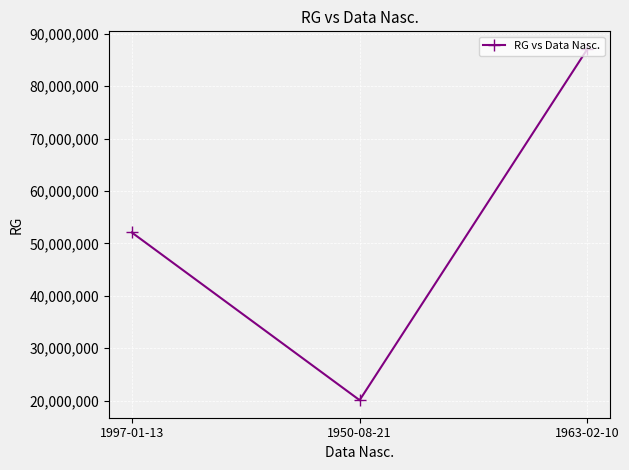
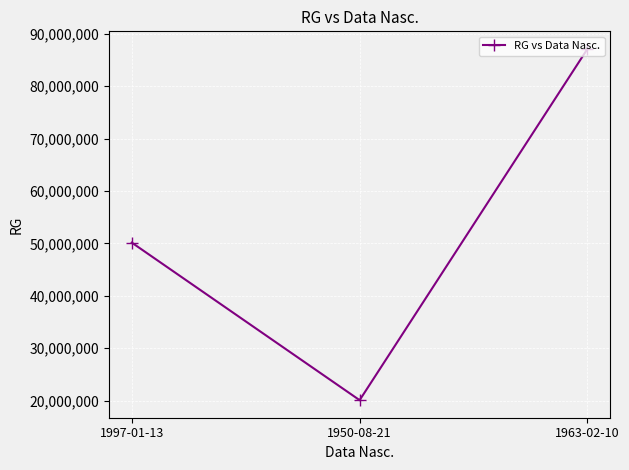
1997-01-13: 52,000,000 -> 50,000,000
